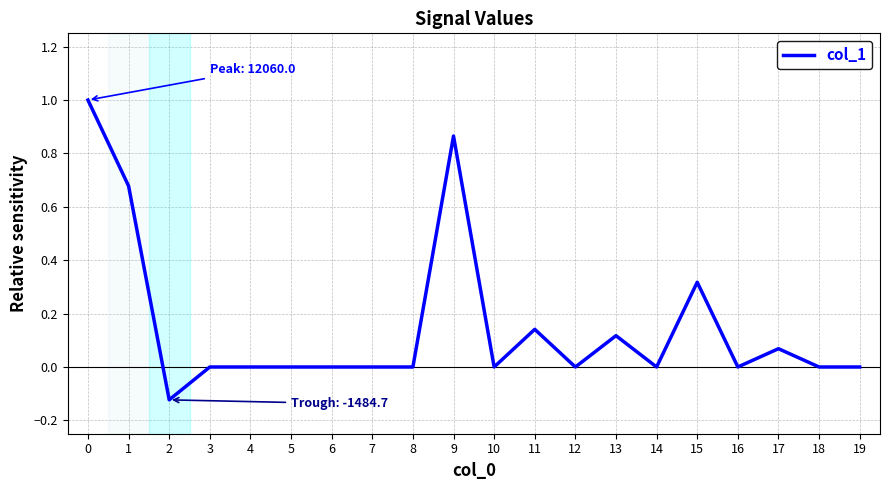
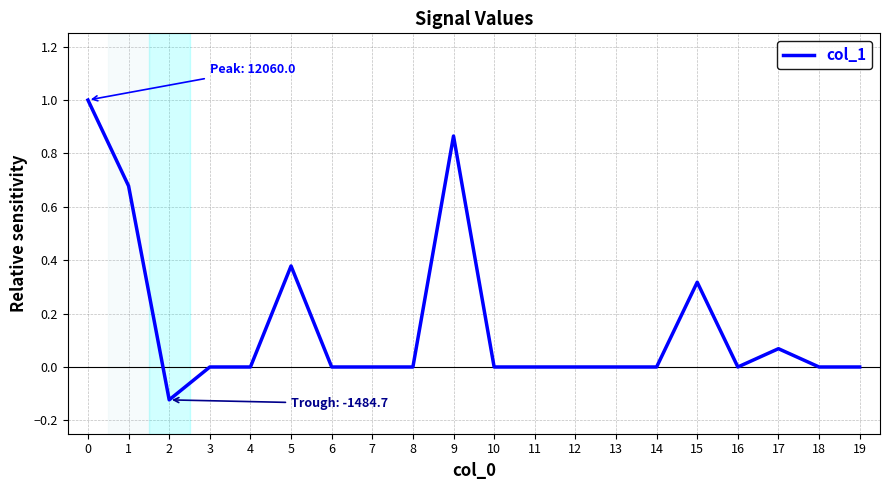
5: 0.00 -> 0.38
11: 0.14 -> 0.00
13: 0.12 -> 0.00
